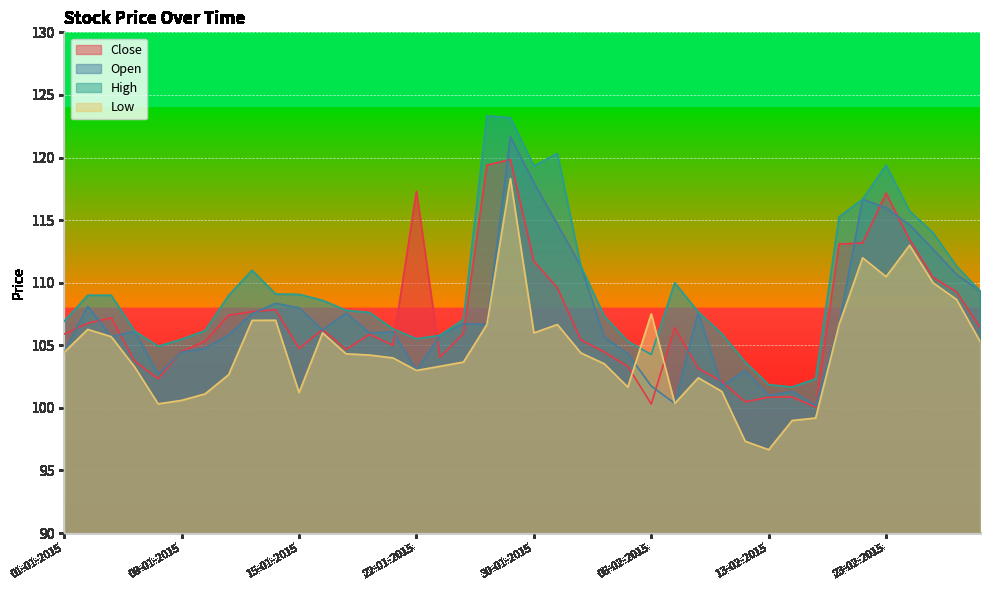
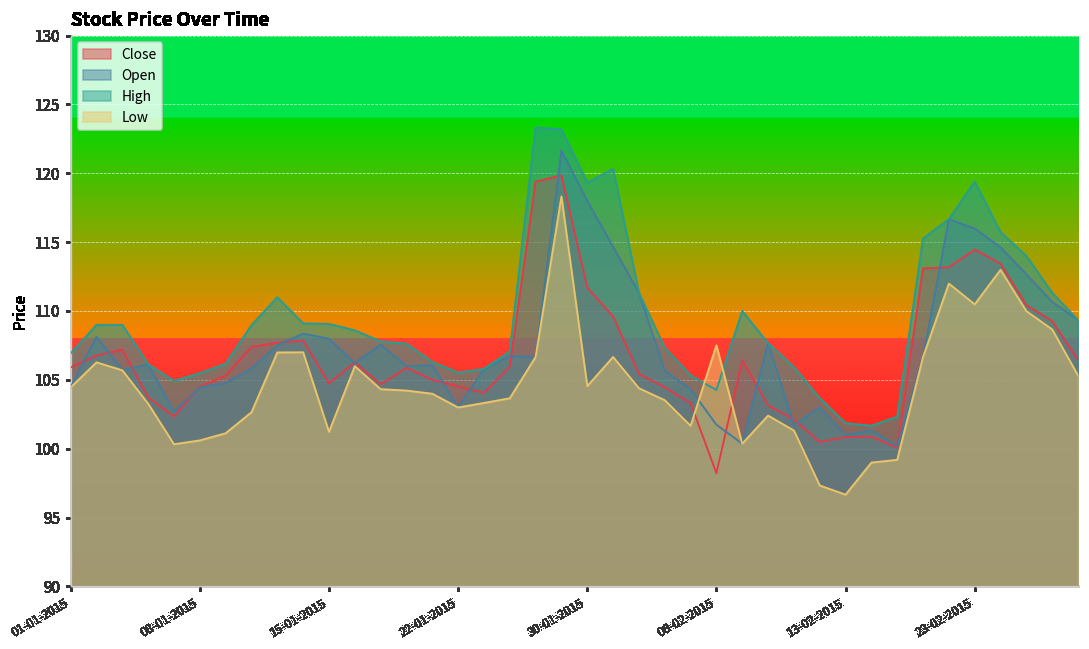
Close, 22-01-2015: 117.3 -> 104.5
Low, 30-01-2015: 106.0 -> 104.5
Close, 06-02-2015: 100.3 -> 98.2
Close, 23-02-2015: 117.2 -> 114.5
